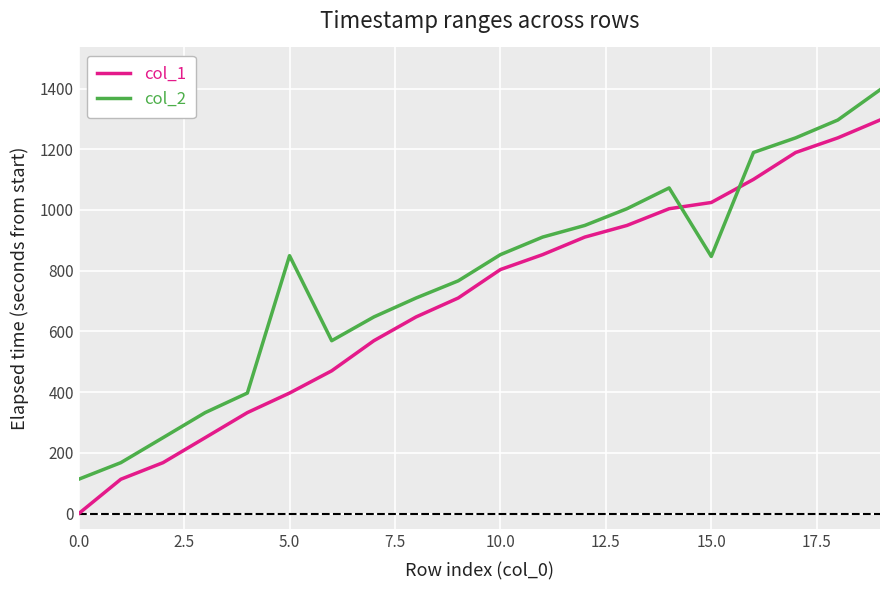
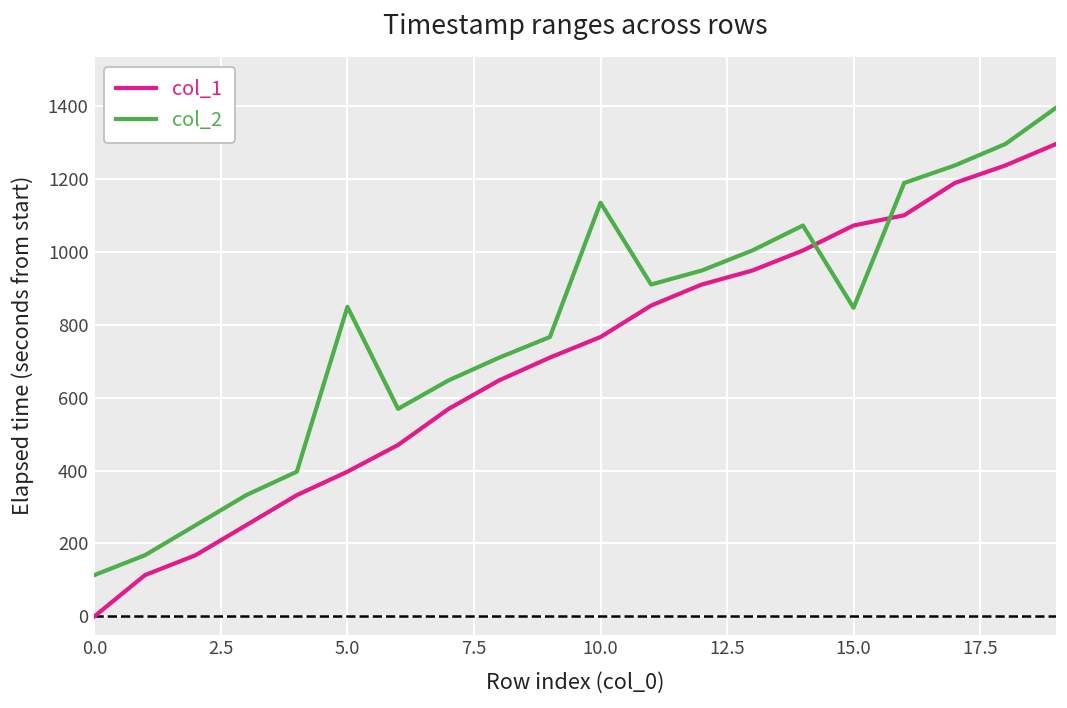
col_1, 10.0: 800 -> 770
col_2, 10.0: 850 -> 1140
col_1, 15.0: 1020 -> 1070
